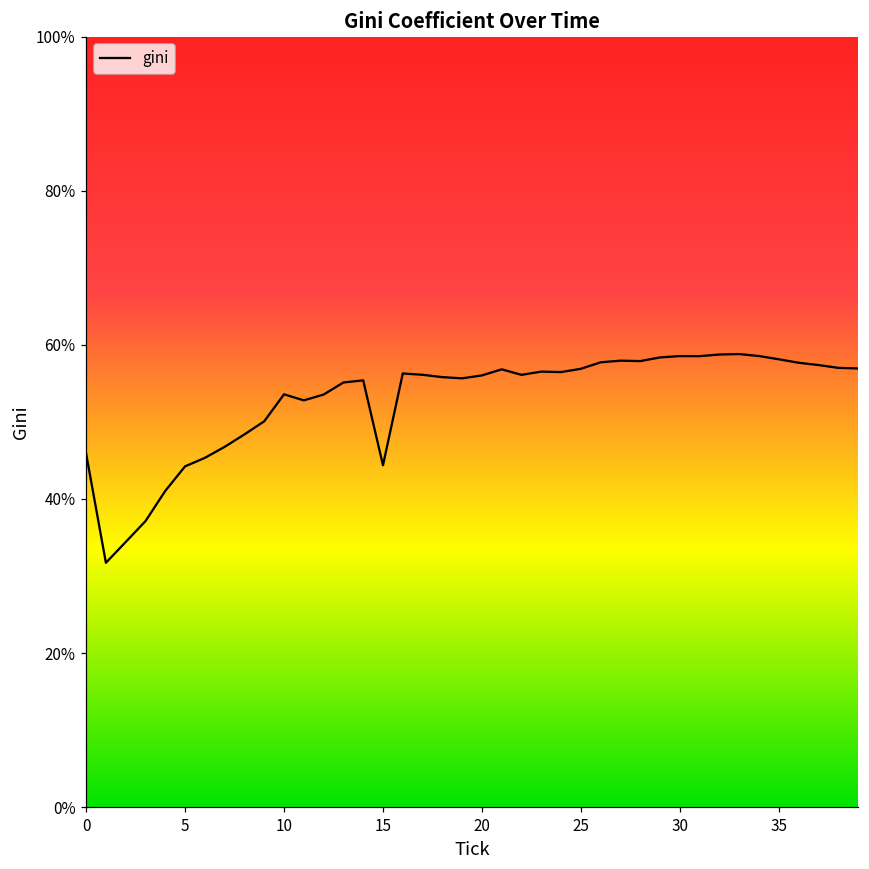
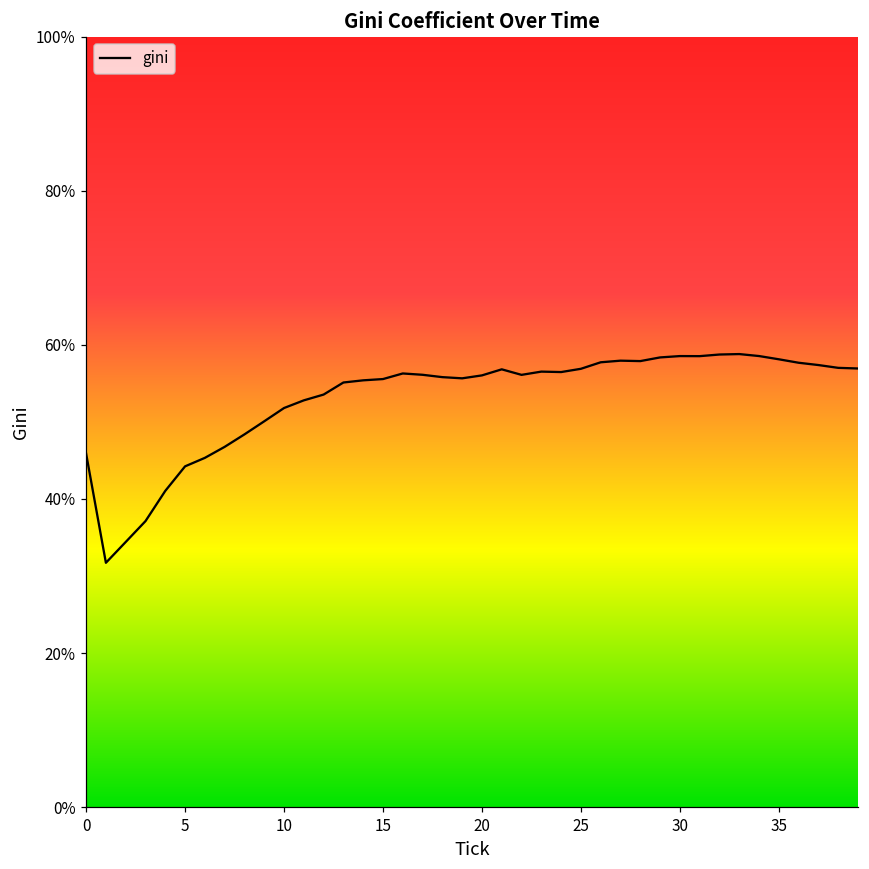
10: 54% -> 52%
15: 44% -> 56%
